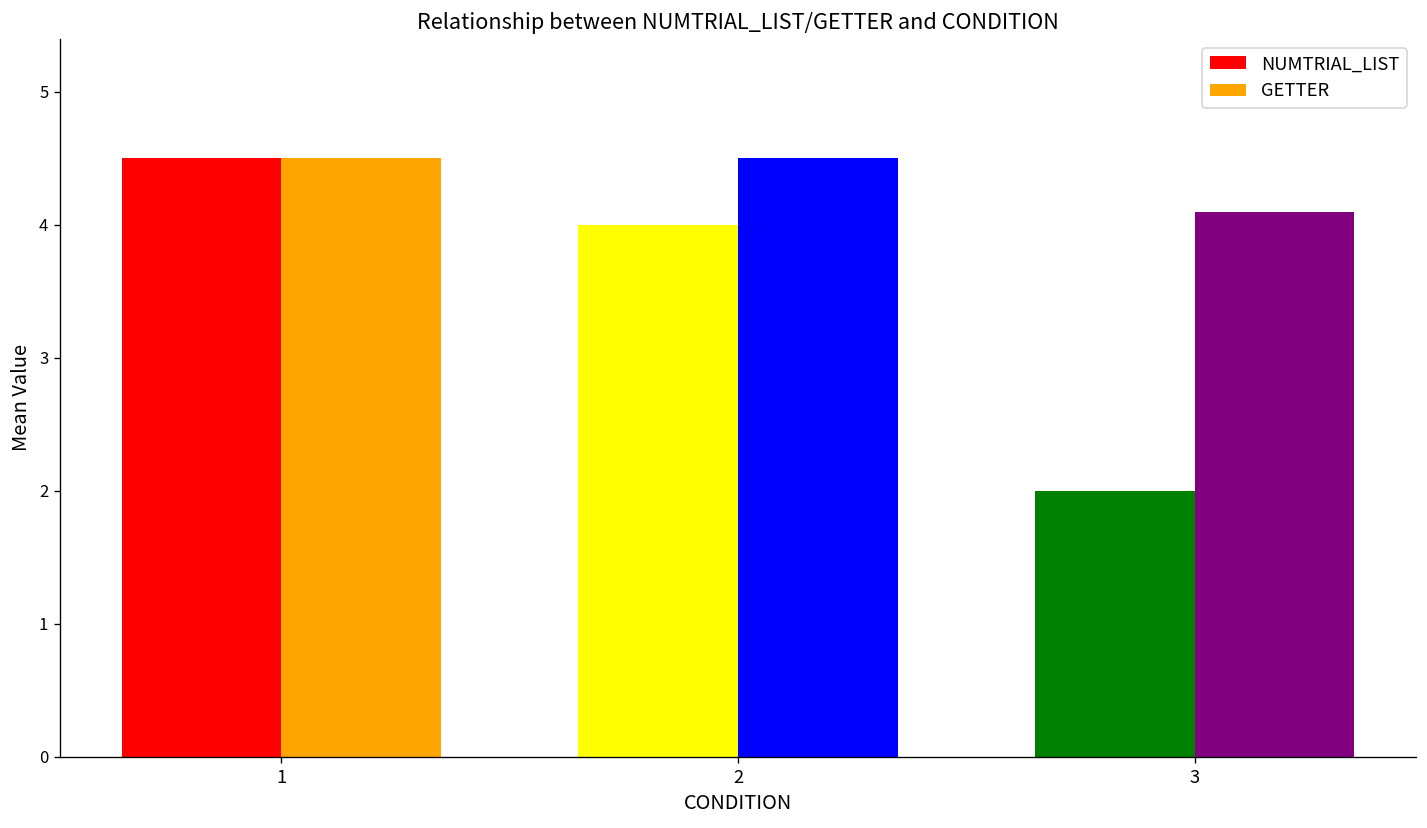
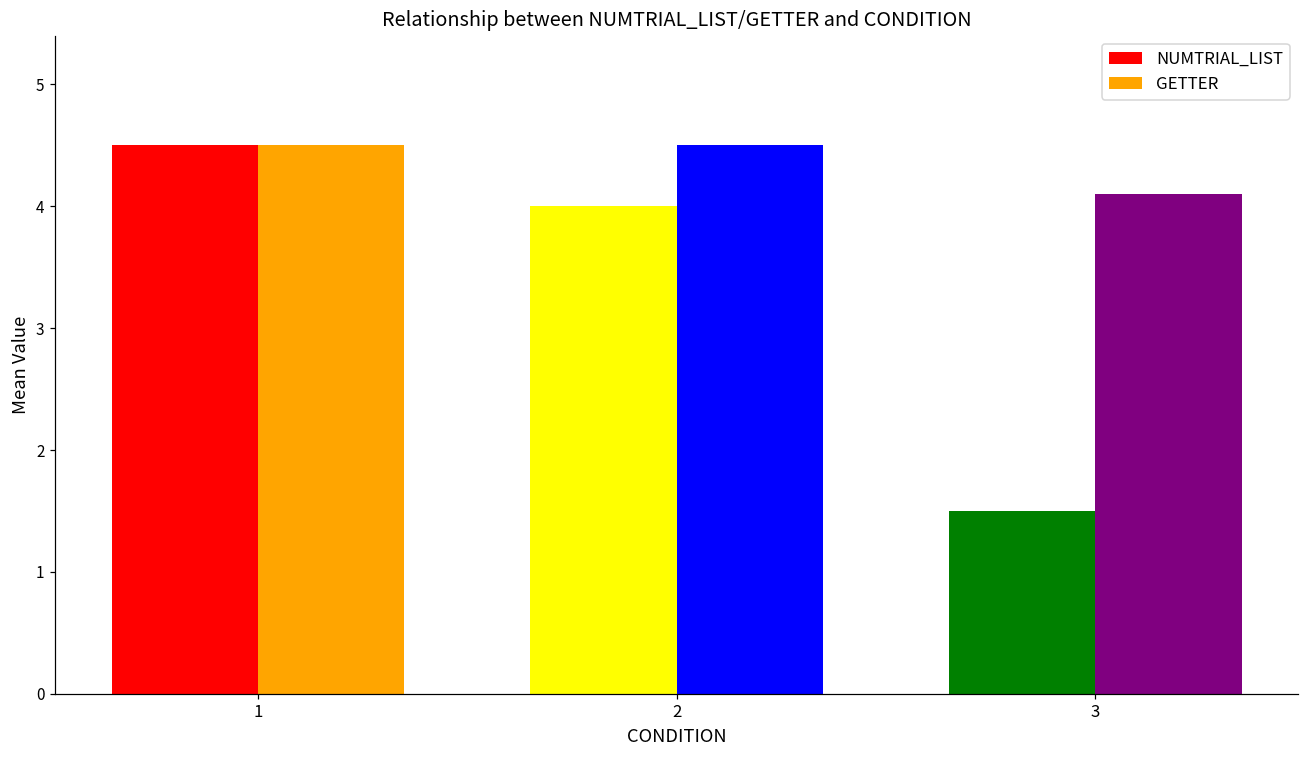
NUMTRIAL_LIST, 3: 2.0 -> 1.5
